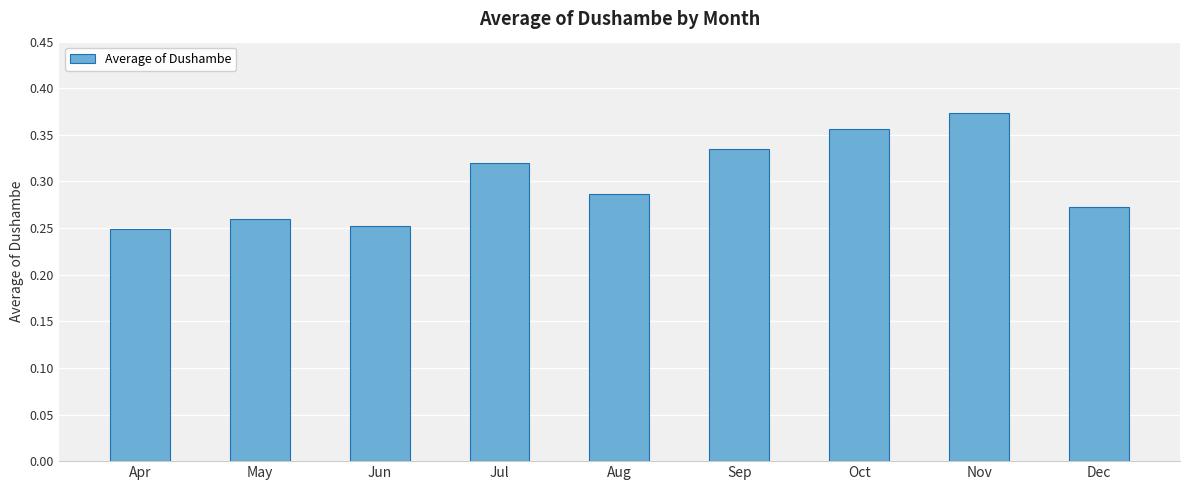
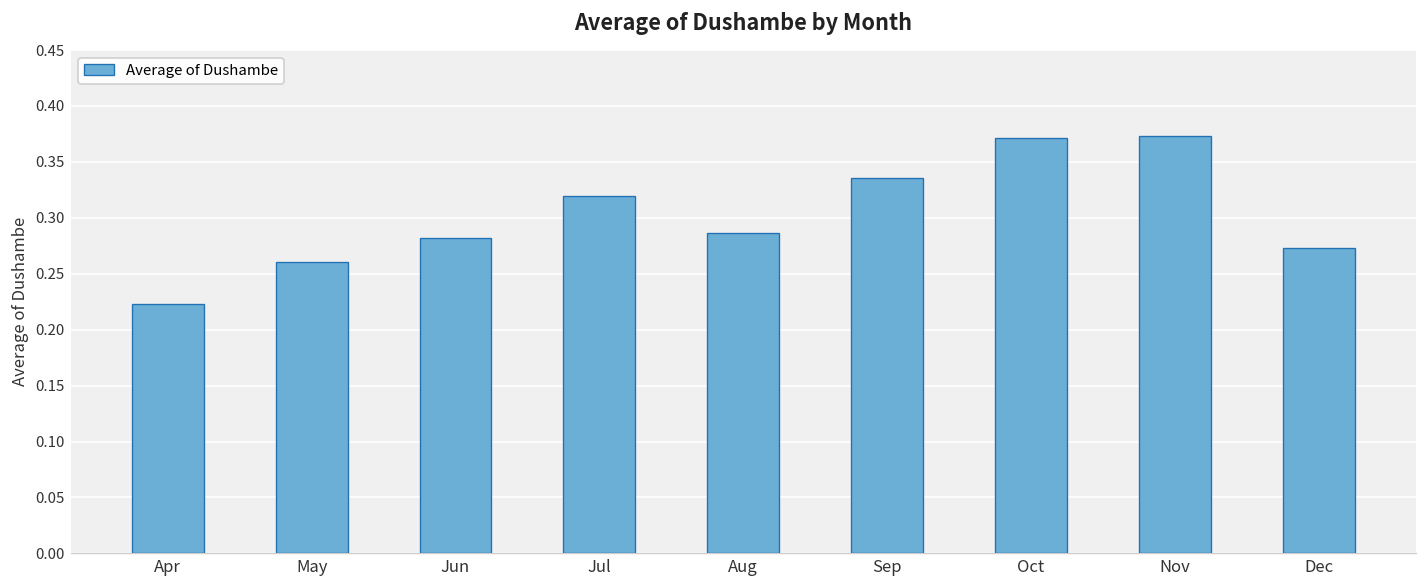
Apr: 0.25 -> 0.22
Jun: 0.25 -> 0.28
Oct: 0.36 -> 0.37
